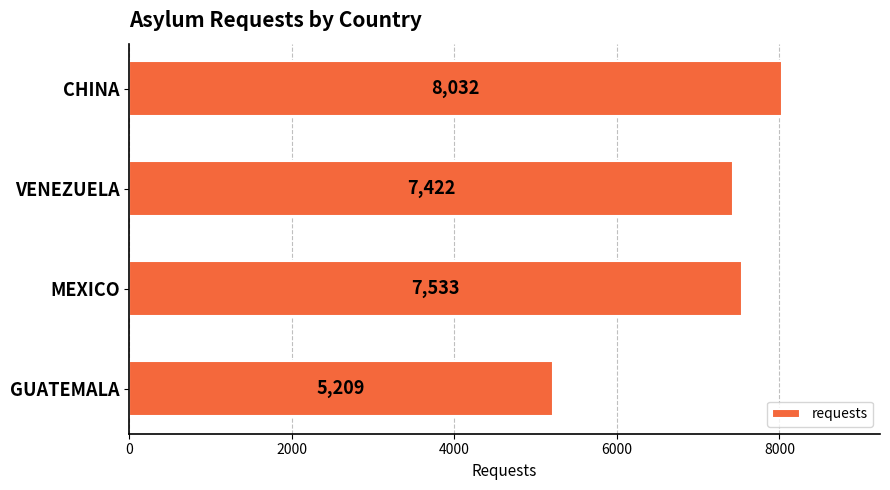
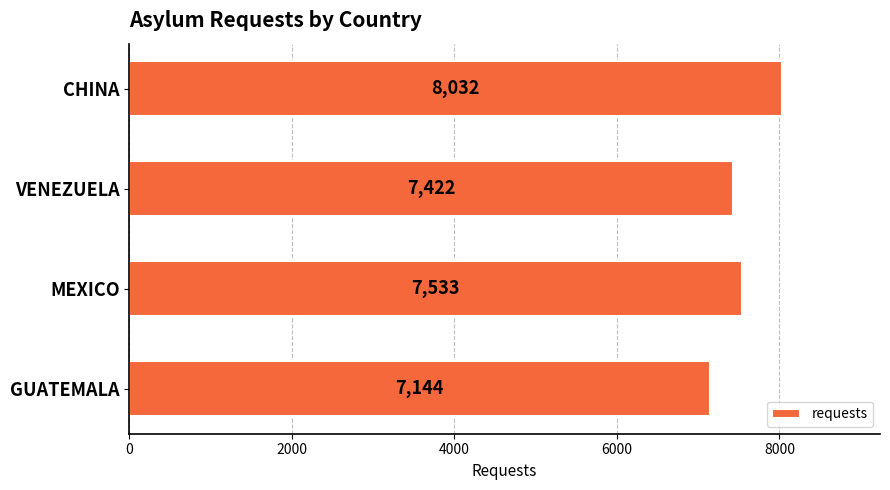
GUATEMALA: 5,209 -> 7,144
